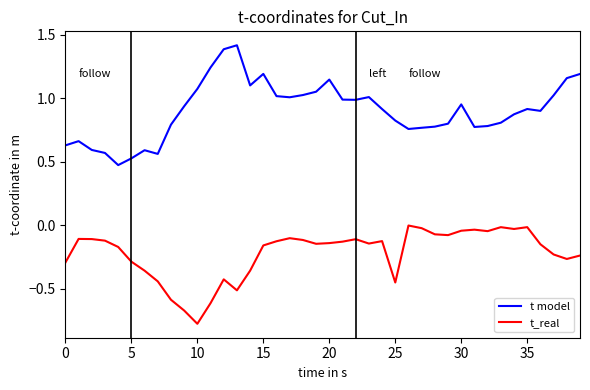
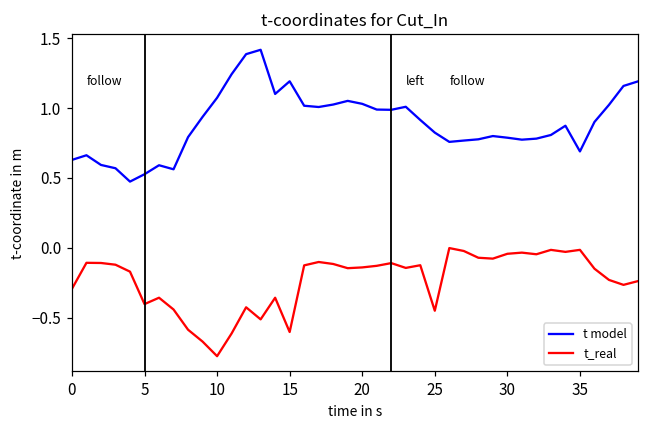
t_real, 5: -0.29 -> -0.40
t_real, 15: -0.16 -> -0.60
t model, 20: 1.15 -> 1.03
t model, 30: 0.95 -> 0.79
t model, 35: 0.91 -> 0.69
